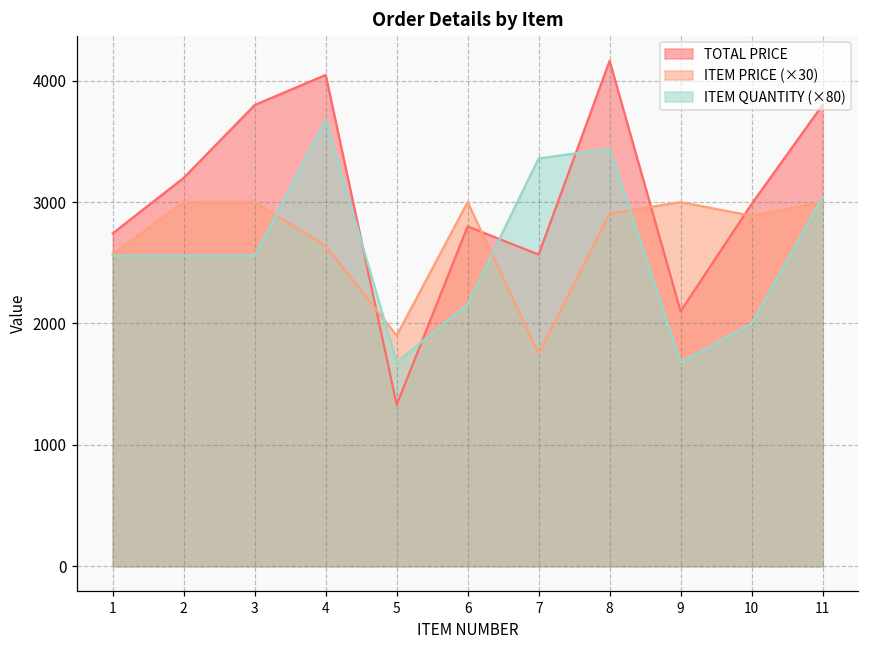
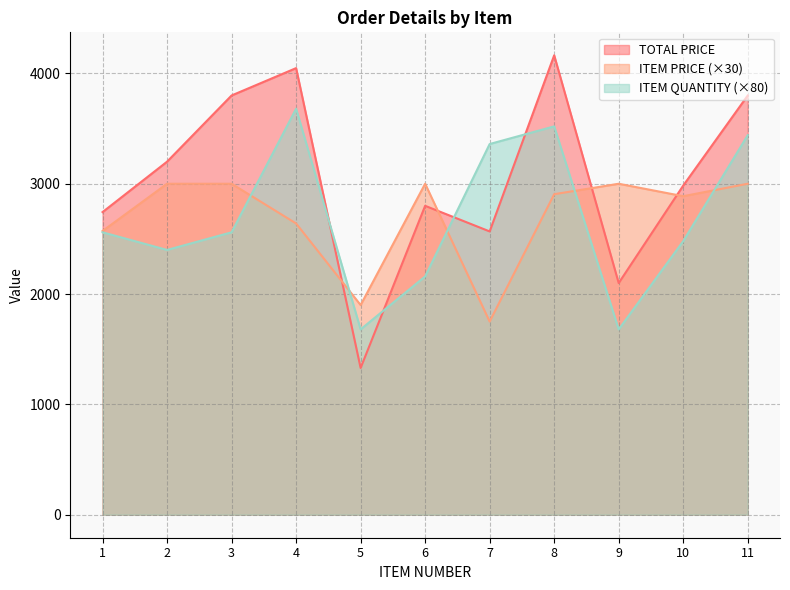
ITEM QUANTITY (×80), 2: 2560 -> 2400
ITEM QUANTITY (×80), 8: 3440 -> 3520
ITEM QUANTITY (×80), 10: 2000 -> 2480
ITEM QUANTITY (×80), 11: 3040 -> 3440
